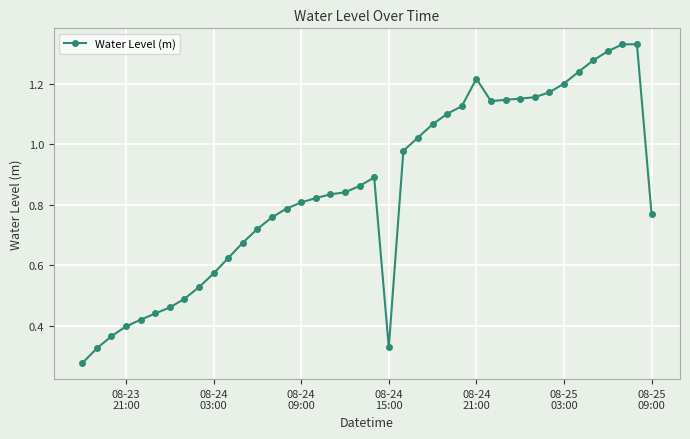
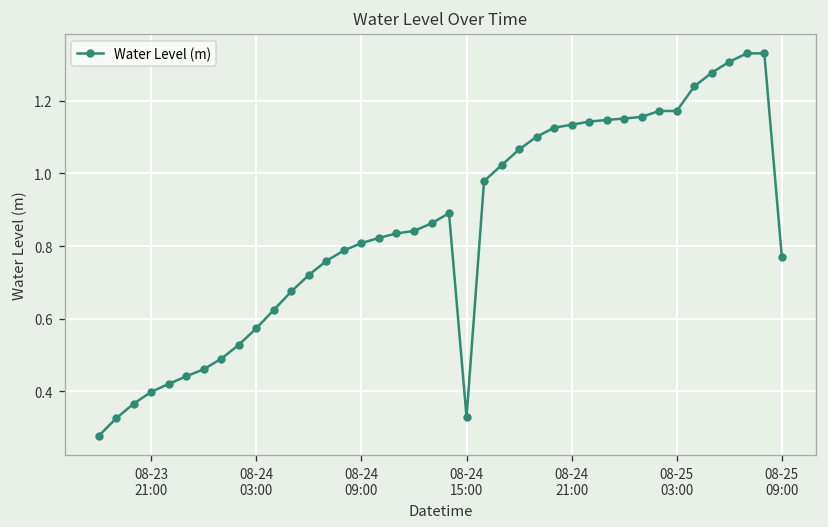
08-24 21:00: 1.22 -> 1.13
08-25 03:00: 1.20 -> 1.17
